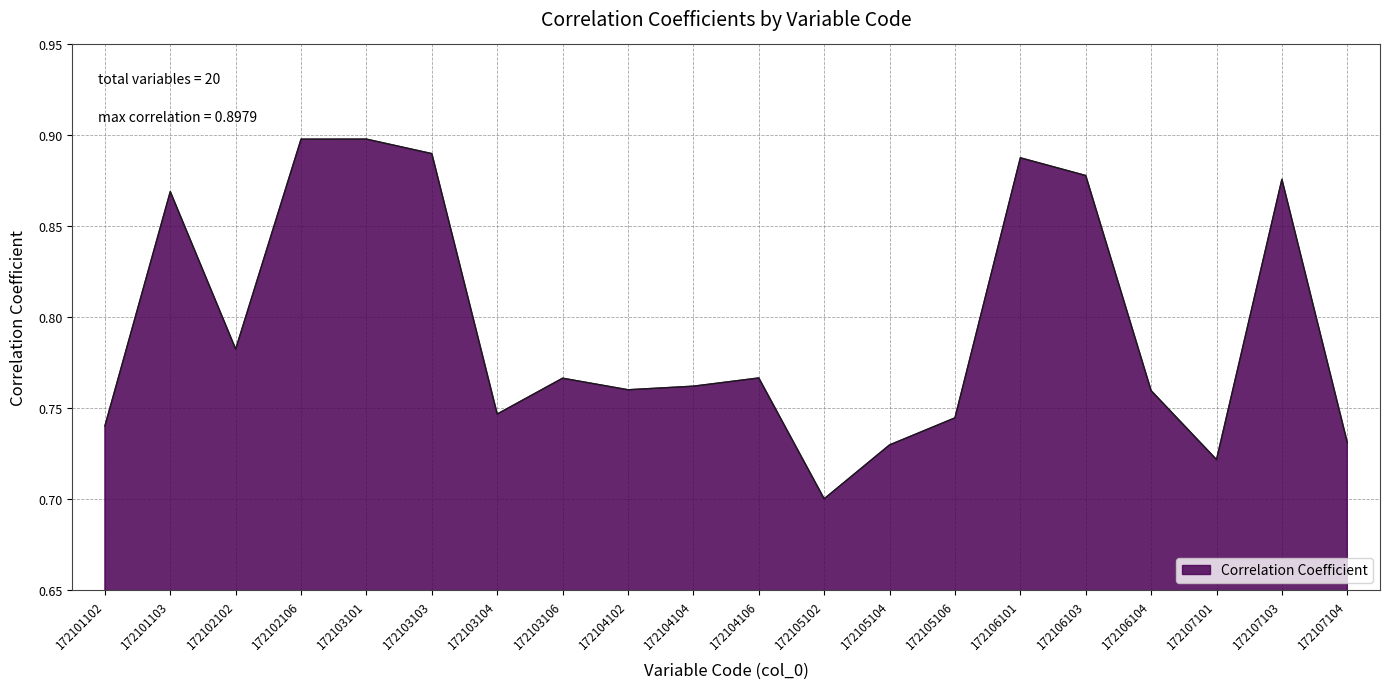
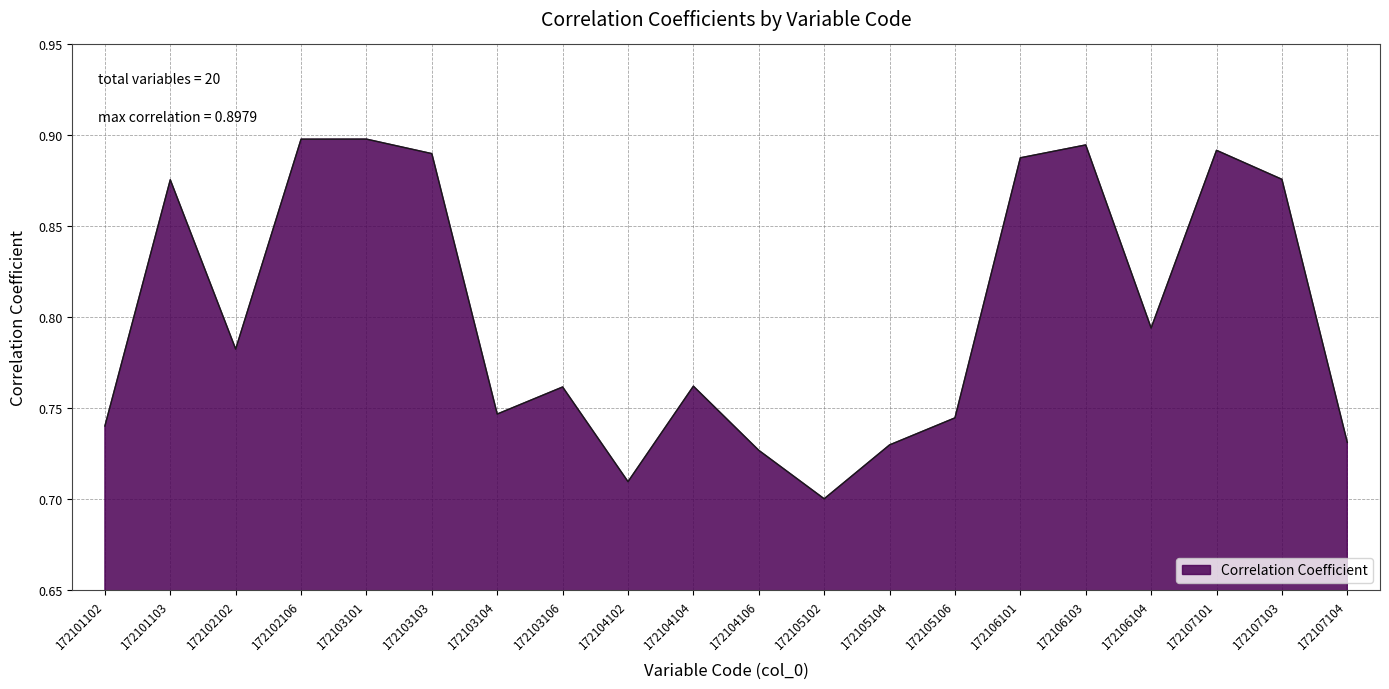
172101103: 0.869 -> 0.876
172103106: 0.766 -> 0.762
172104102: 0.760 -> 0.710
172104106: 0.767 -> 0.727
172106103: 0.878 -> 0.895
172106104: 0.760 -> 0.794
172107101: 0.722 -> 0.892
